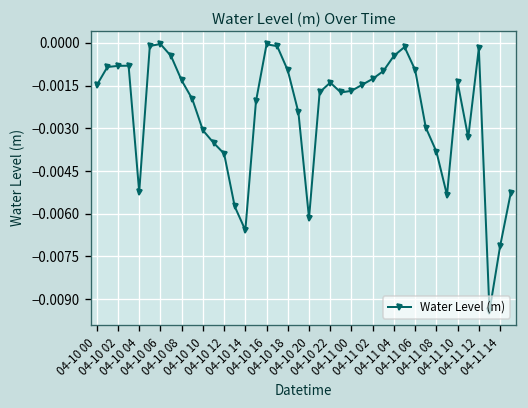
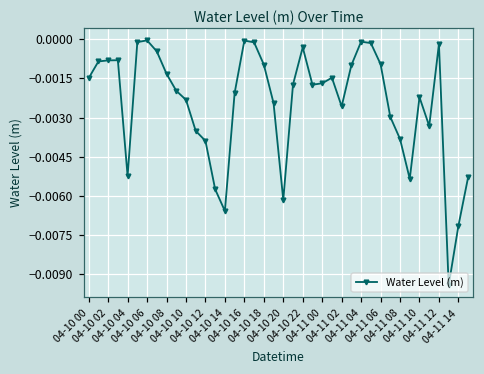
04-10 10: -0.0031 -> -0.0023
04-10 22: -0.0014 -> -0.0003
04-11 02: -0.0013 -> -0.0026
04-11 04: -0.0005 -> -0.0001
04-11 10: -0.0014 -> -0.0022
